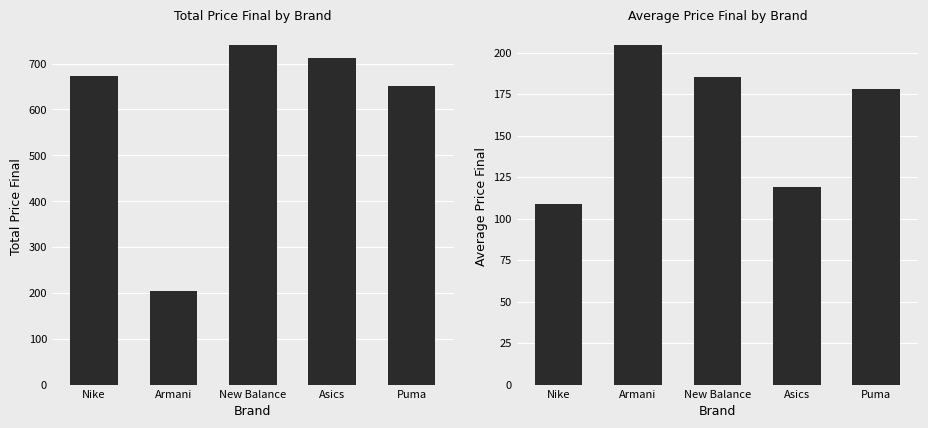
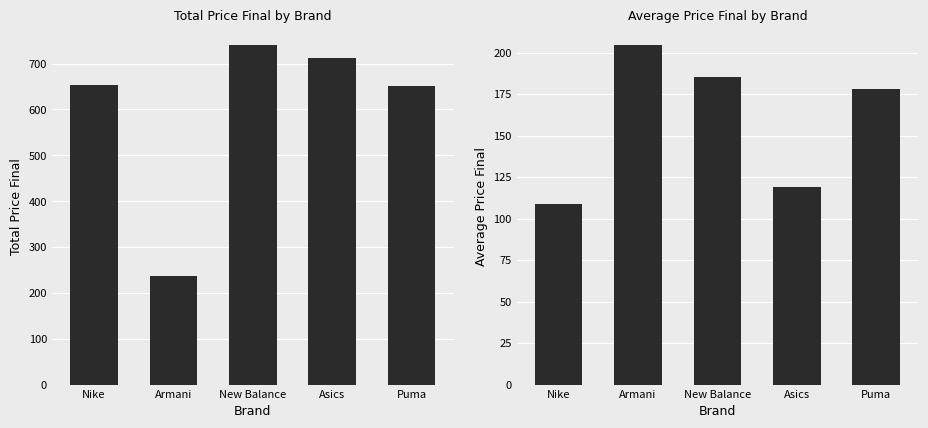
Total Price Final by Brand, Nike: 670 -> 650
Total Price Final by Brand, Armani: 200 -> 240
